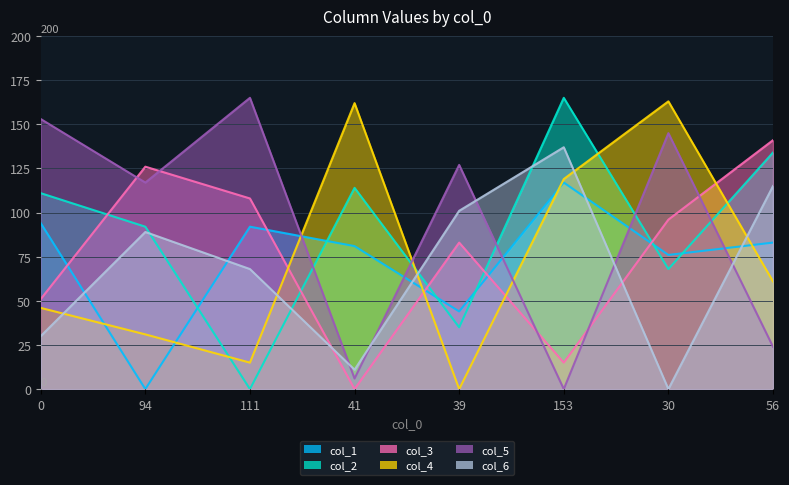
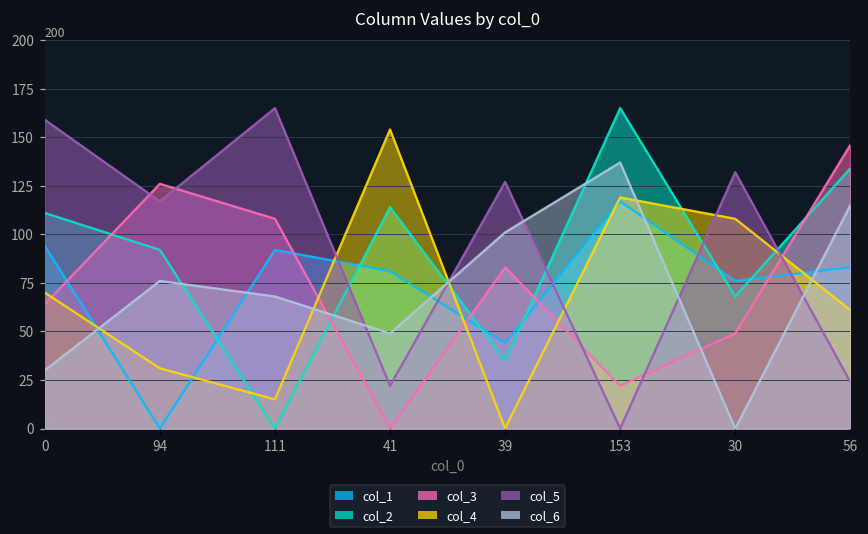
col_3, 0: 51 -> 64
col_4, 0: 46 -> 70
col_5, 0: 153 -> 159
col_6, 94: 89 -> 76
col_4, 41: 162 -> 154
col_5, 41: 6 -> 22
col_6, 41: 11 -> 49
col_3, 153: 15 -> 22
col_3, 30: 96 -> 49
col_4, 30: 163 -> 108
col_5, 30: 145 -> 132
col_3, 56: 141 -> 146
